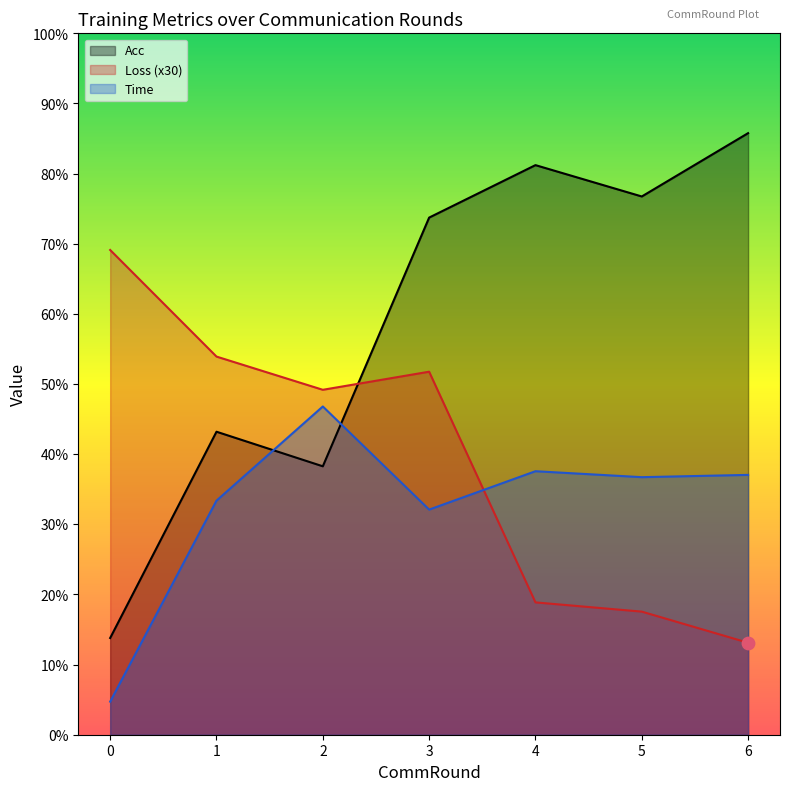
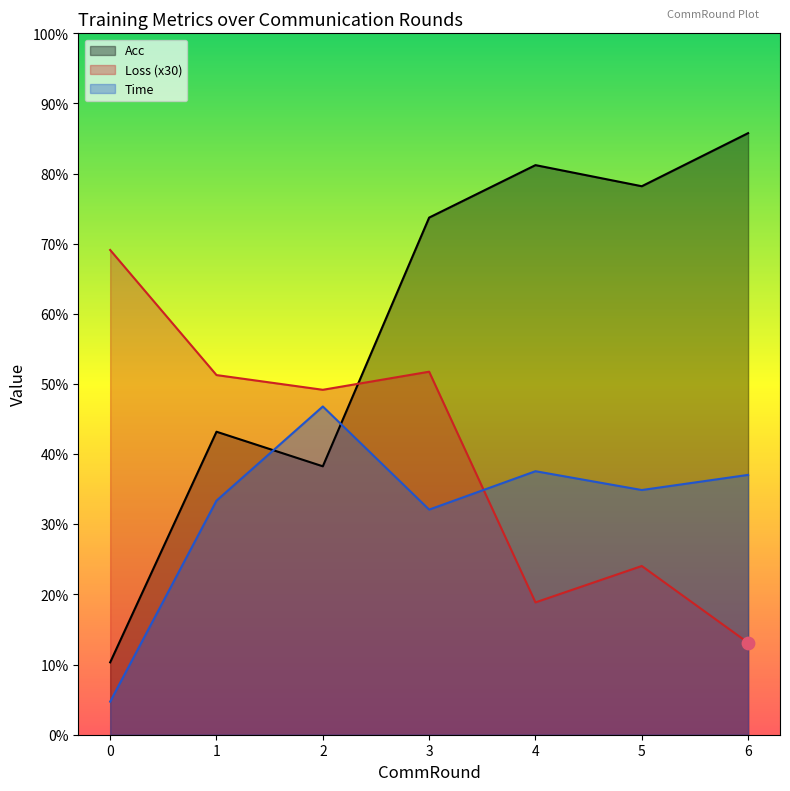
Acc, 0: 14% -> 10%
Loss (x30), 1: 54% -> 51%
Acc, 5: 77% -> 78%
Loss (x30), 5: 18% -> 24%
Time, 5: 37% -> 35%
